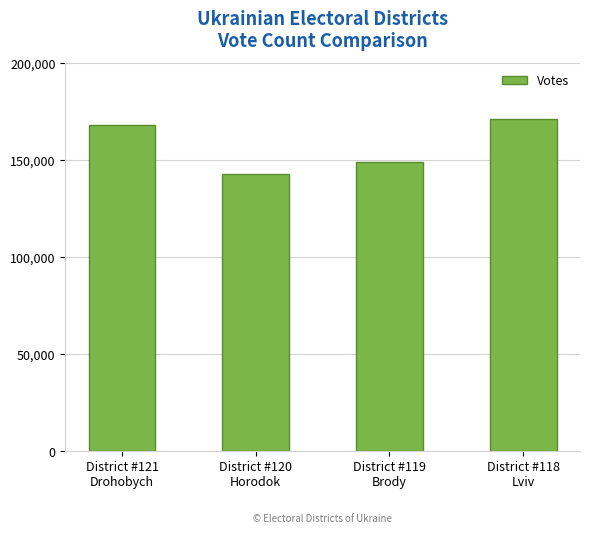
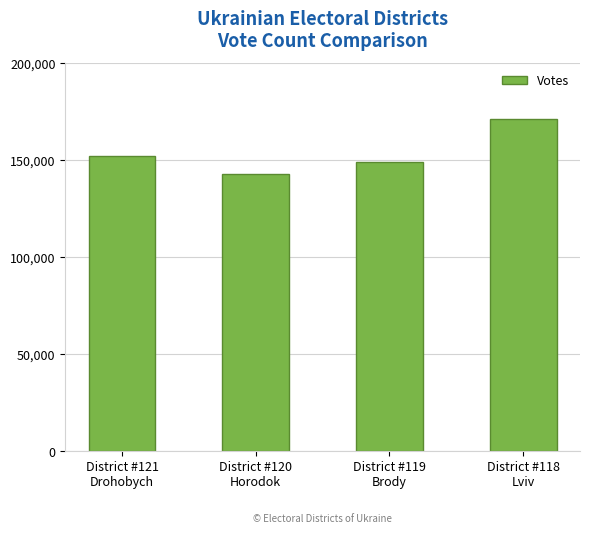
District #121 Drohobych: 168,000 -> 152,000
